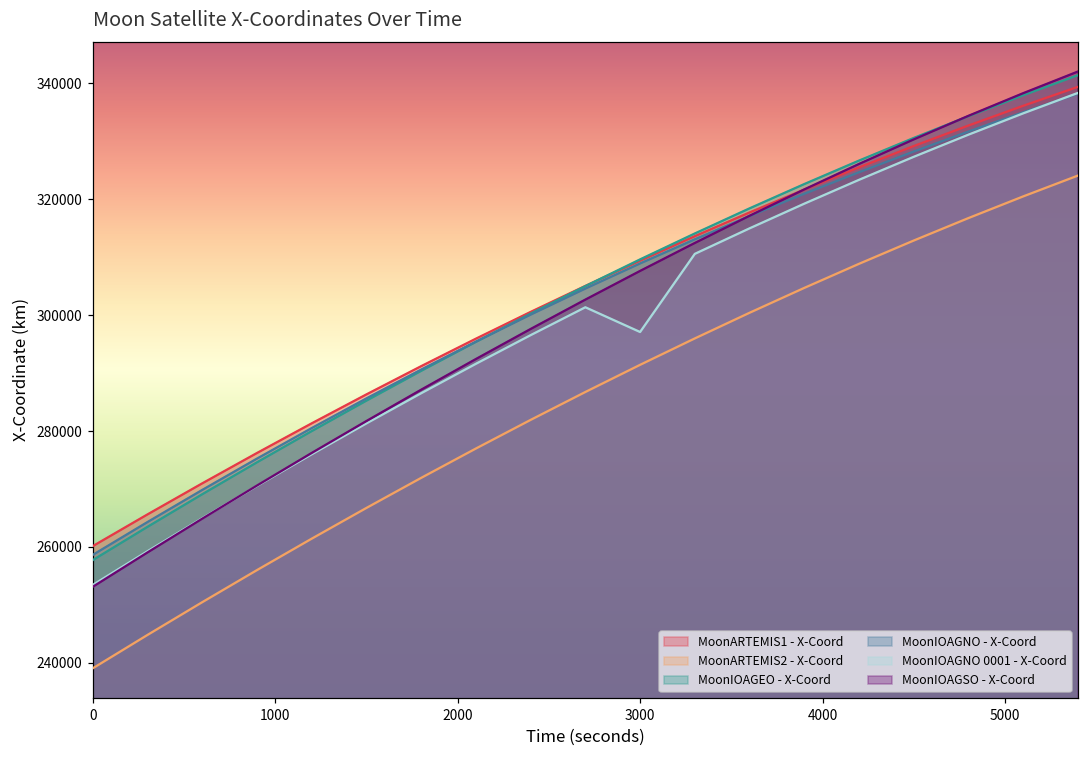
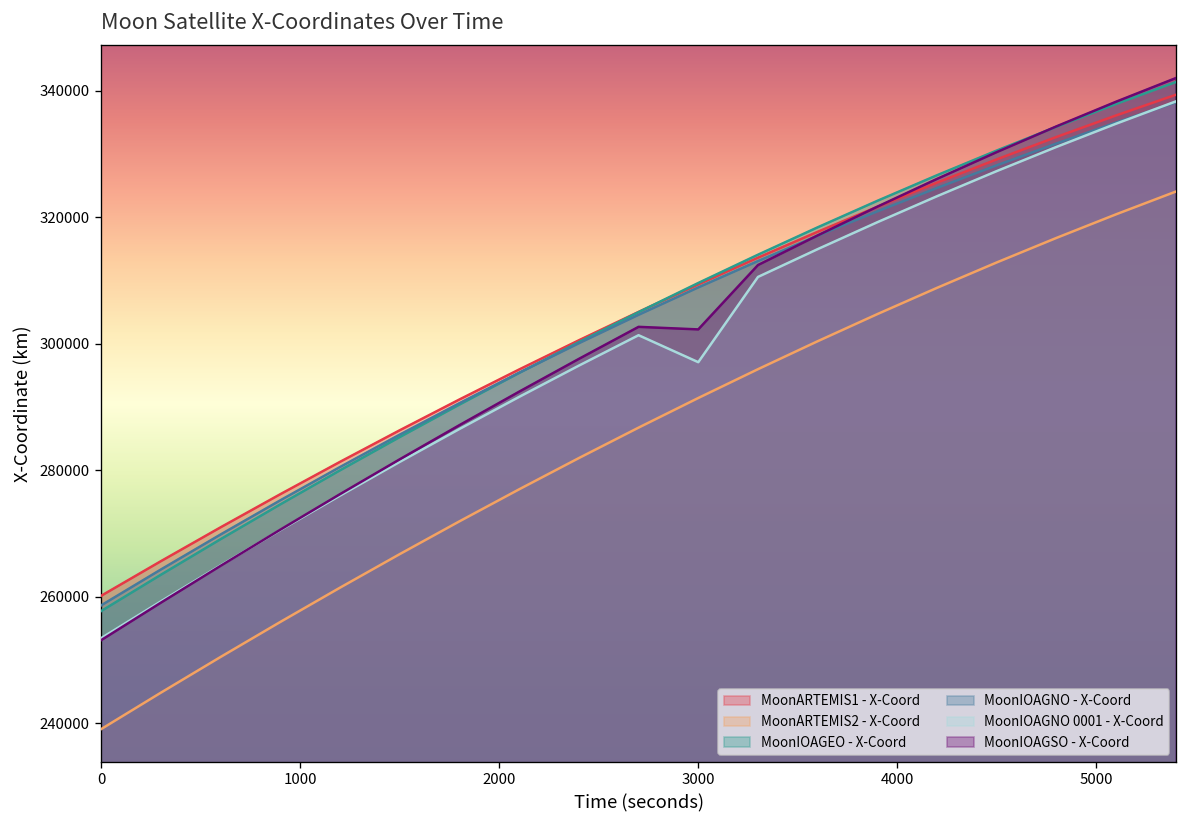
MoonIOAGSO - X-Coord, 3000: 308000 -> 302000
